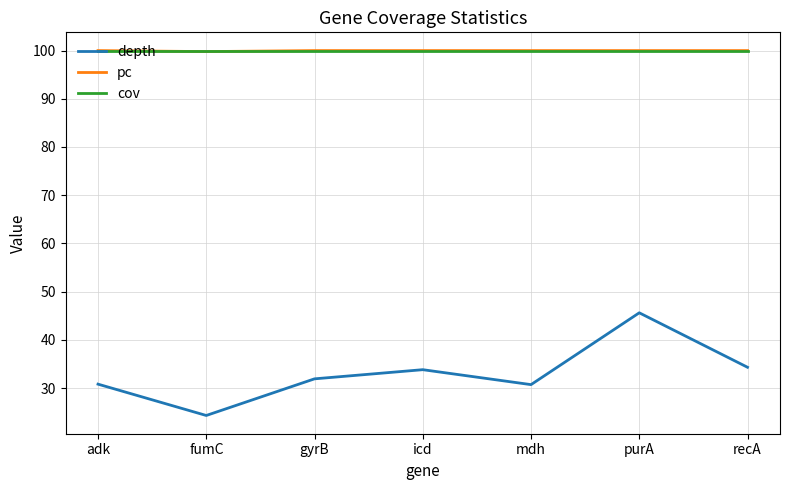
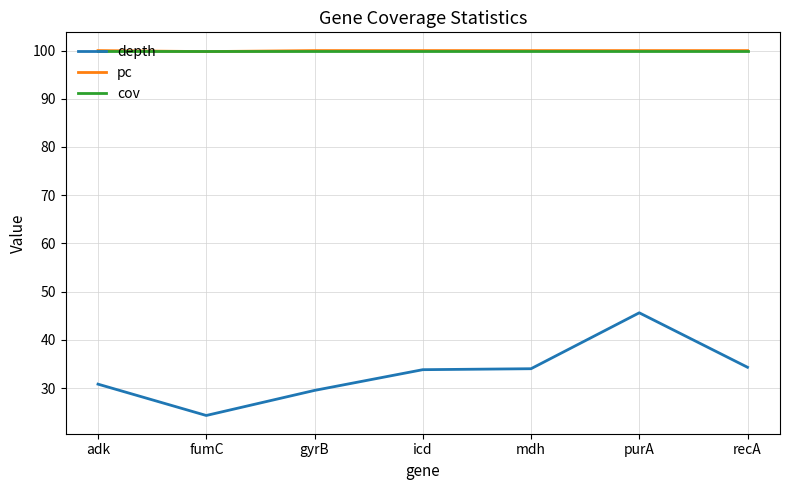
depth, gyrB: 32 -> 30
depth, mdh: 31 -> 34
